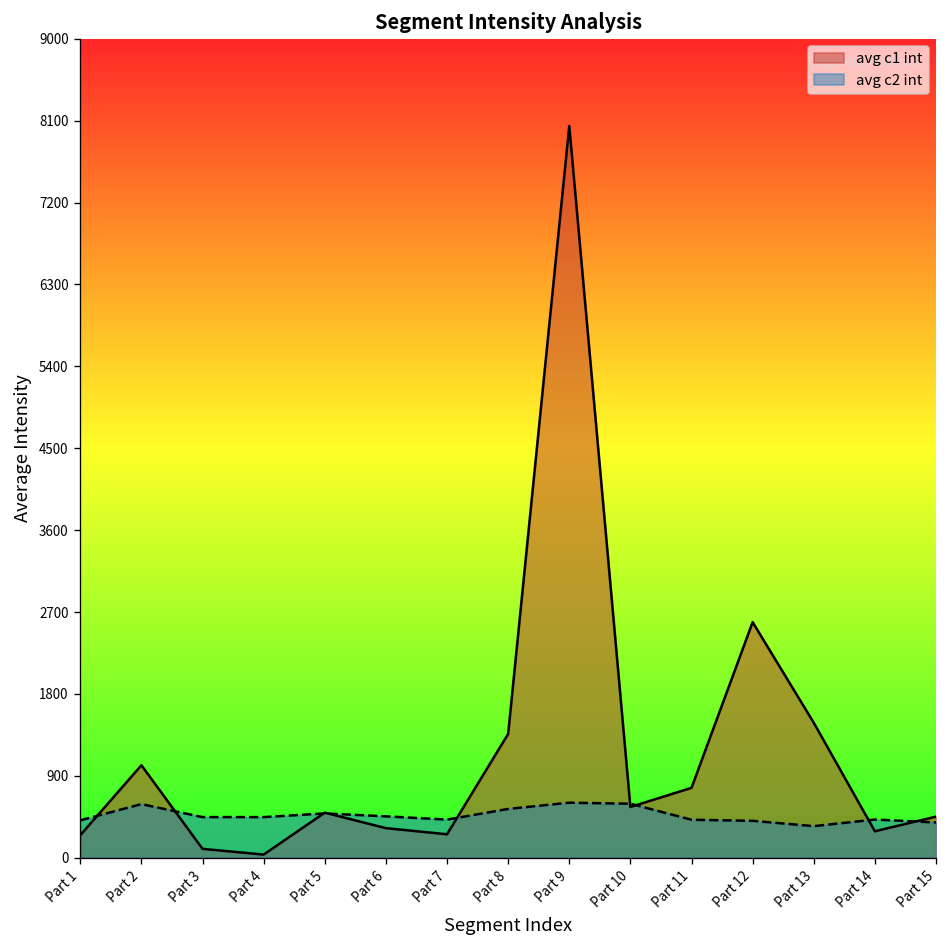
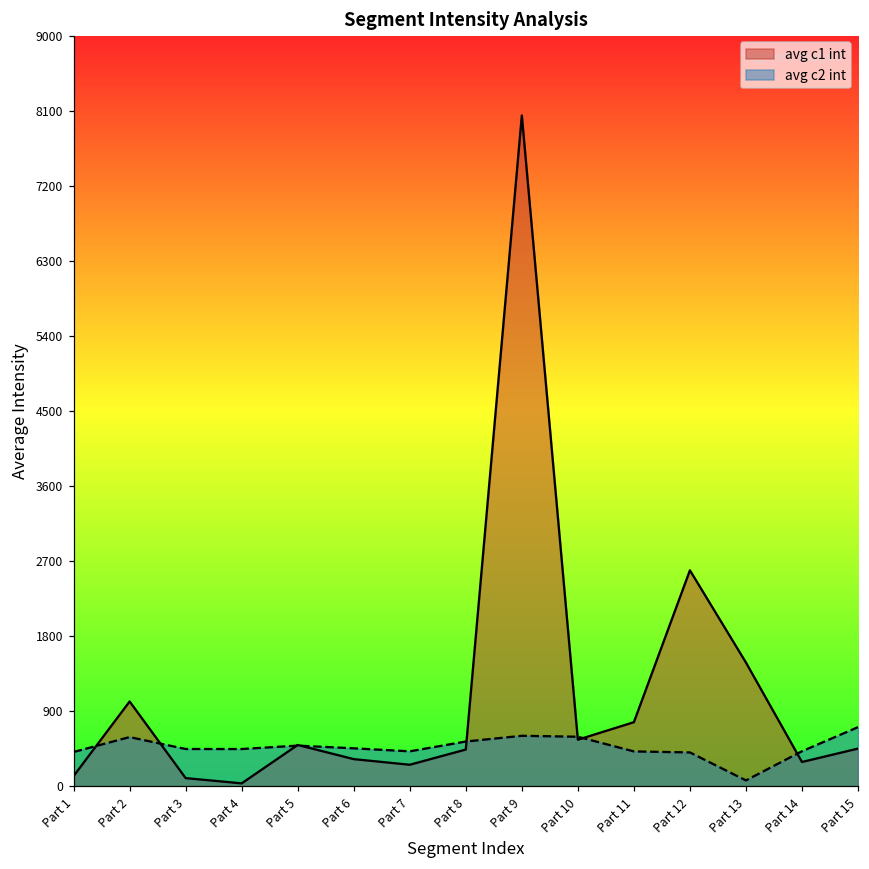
avg c1 int, Part 1: 200 -> 100
avg c1 int, Part 8: 1400 -> 400
avg c2 int, Part 13: 300 -> 100
avg c2 int, Part 15: 400 -> 700
